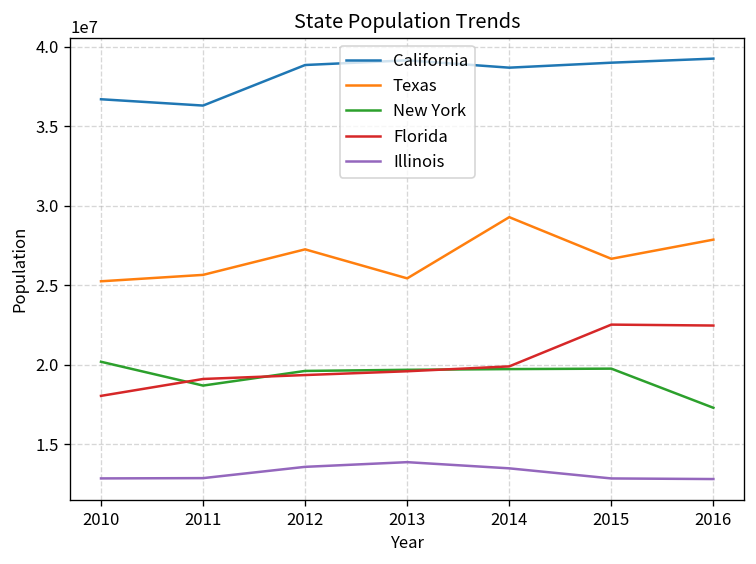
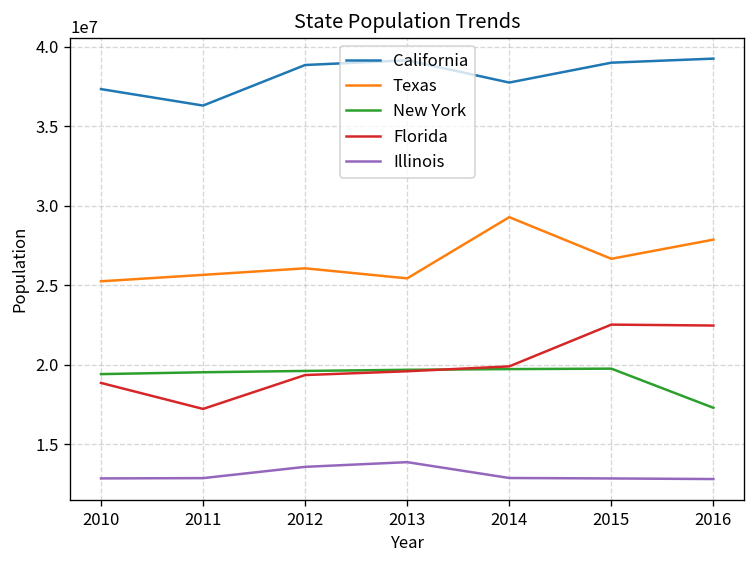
California, 2010: 36700000 -> 37300000
New York, 2010: 20200000 -> 19400000
Florida, 2010: 18000000 -> 18800000
New York, 2011: 18700000 -> 19500000
Florida, 2011: 19100000 -> 17200000
Texas, 2012: 27300000 -> 26100000
California, 2014: 38700000 -> 37700000
Illinois, 2014: 13500000 -> 12900000
